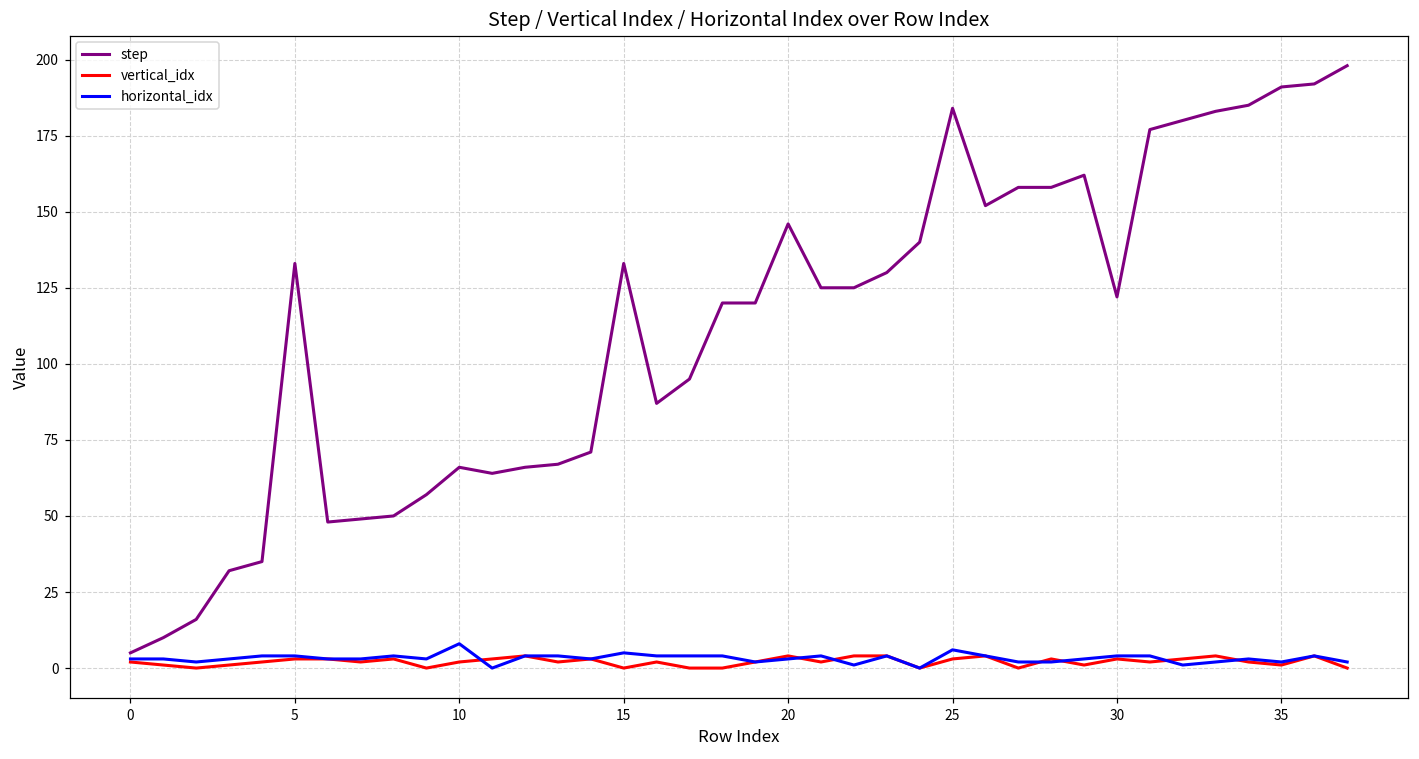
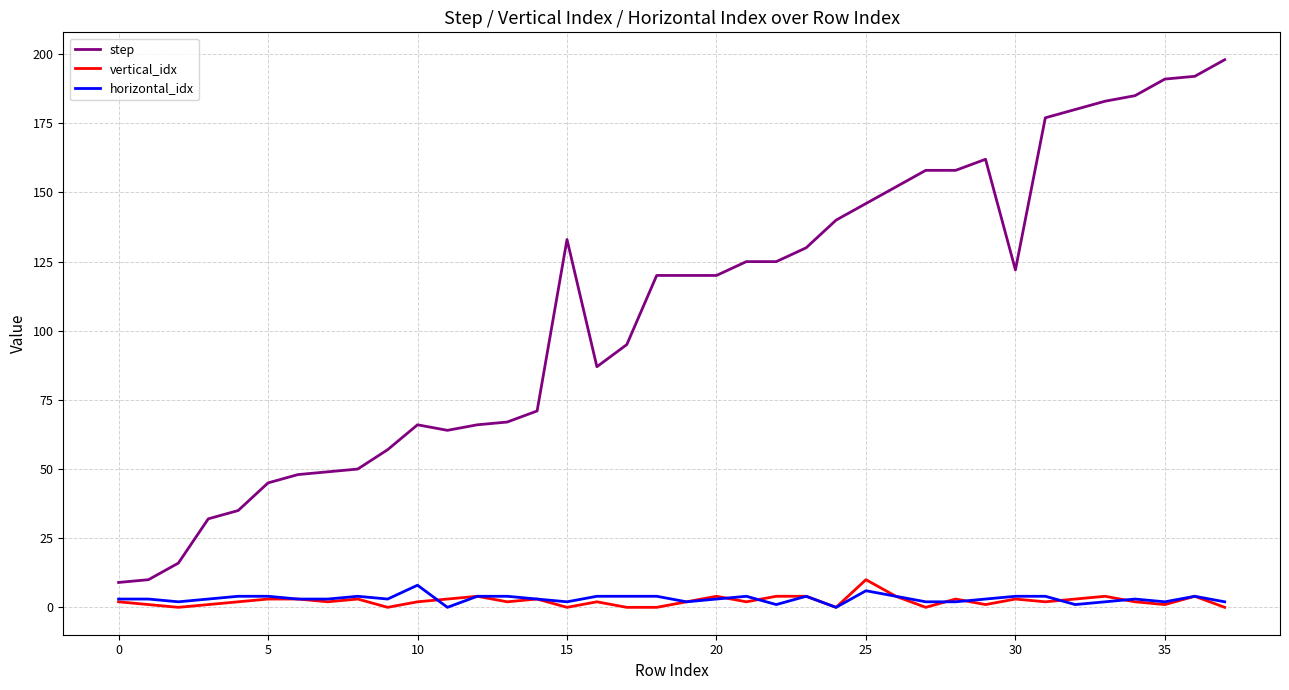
step, 0: 5 -> 9
step, 5: 133 -> 45
horizontal_idx, 15: 5 -> 2
step, 20: 146 -> 120
step, 25: 184 -> 146
vertical_idx, 25: 3 -> 10
